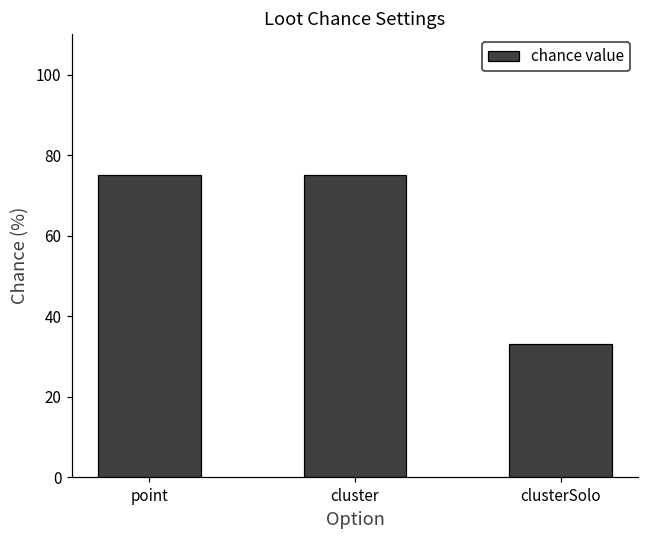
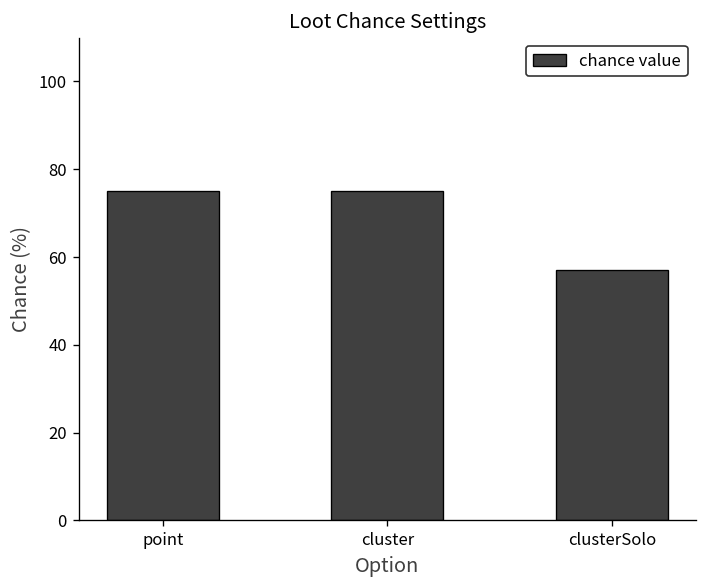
clusterSolo: 33 -> 57
